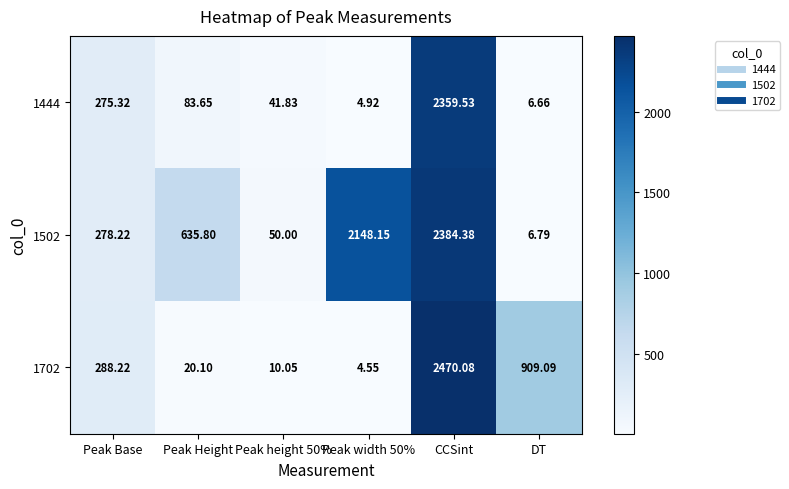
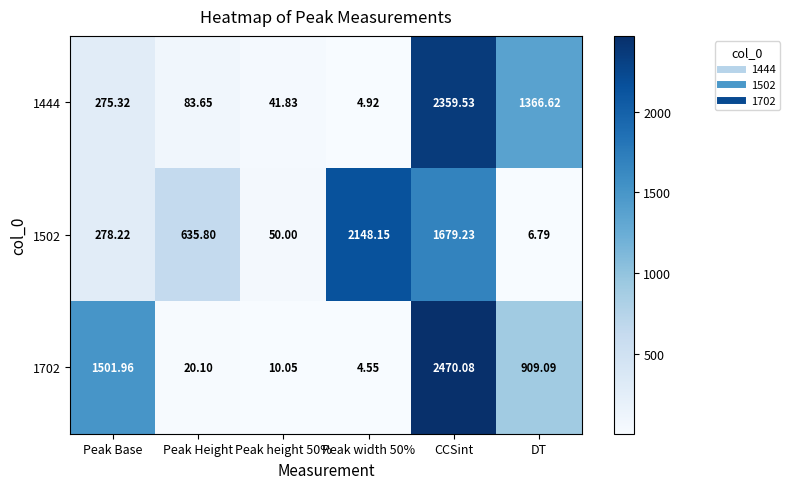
1444, DT: 6.66 -> 1366.62
1502, CCSint: 2384.38 -> 1679.23
1702, Peak Base: 288.22 -> 1501.96
